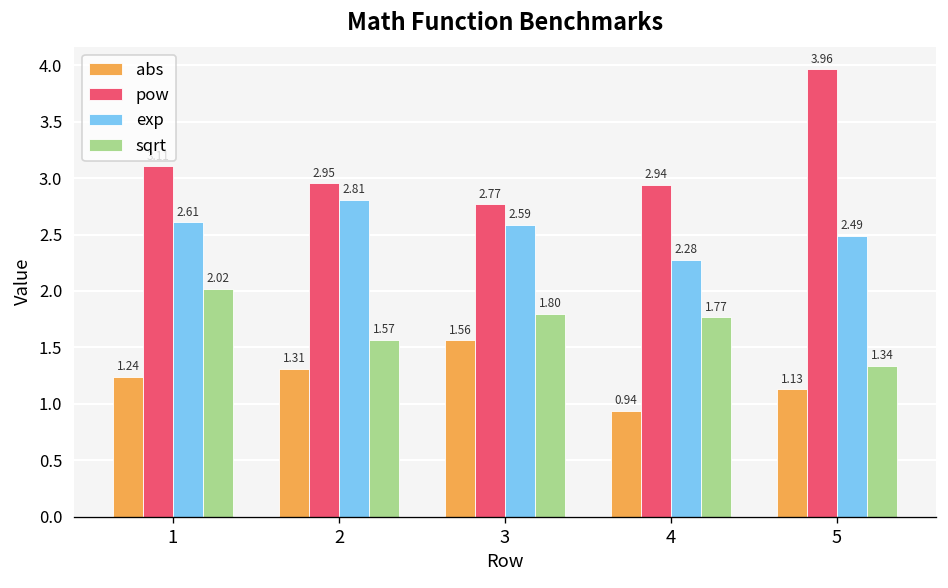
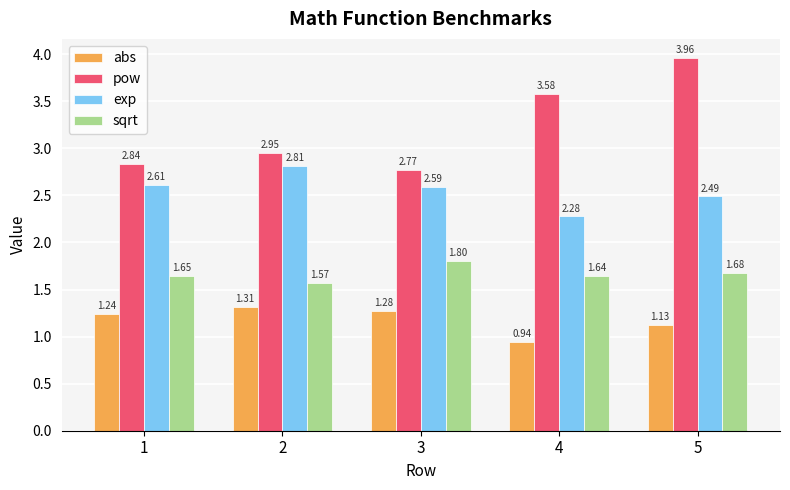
pow, 1: 3.1 -> 2.8
sqrt, 1: 2.02 -> 1.65
abs, 3: 1.56 -> 1.28
pow, 4: 2.94 -> 3.58
sqrt, 4: 1.77 -> 1.64
sqrt, 5: 1.34 -> 1.68
